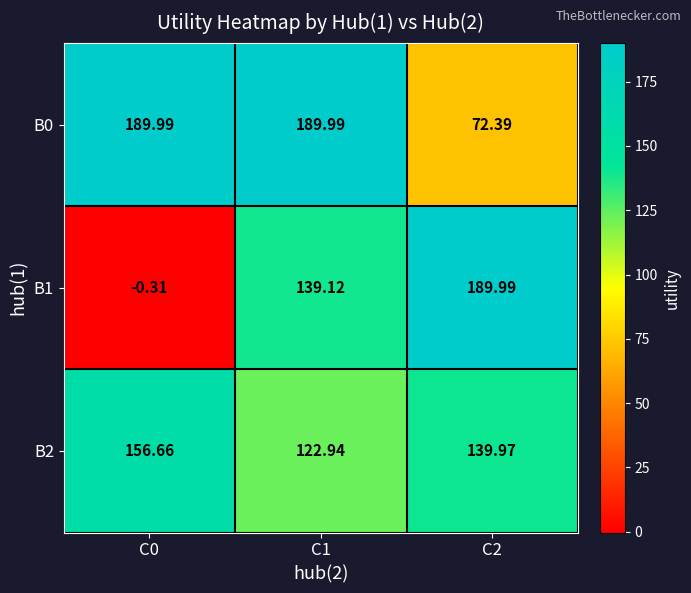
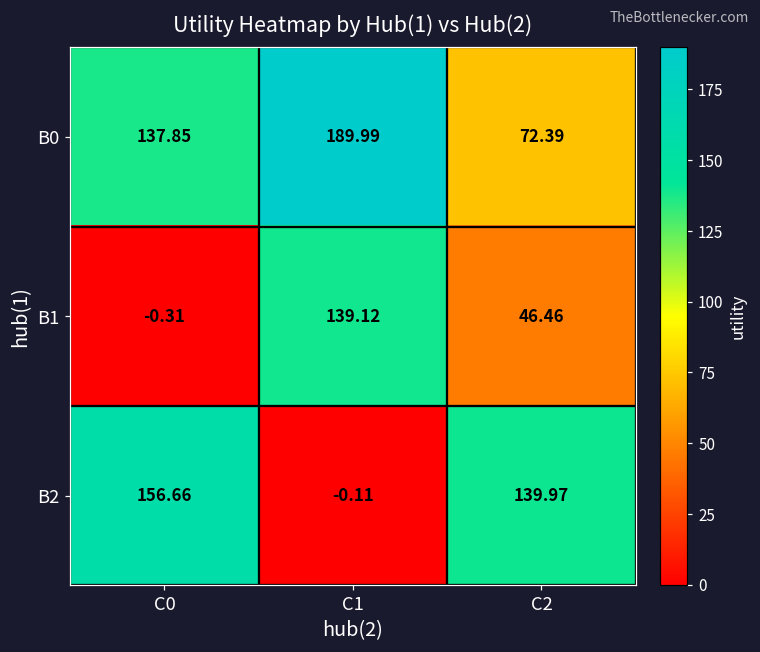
B0, C0: 189.99 -> 137.85
B1, C2: 189.99 -> 46.46
B2, C1: 122.94 -> -0.11
